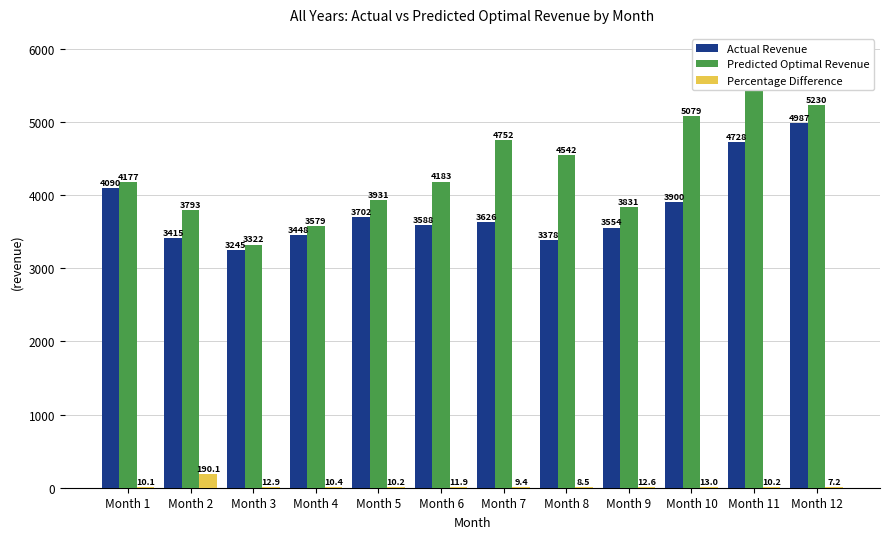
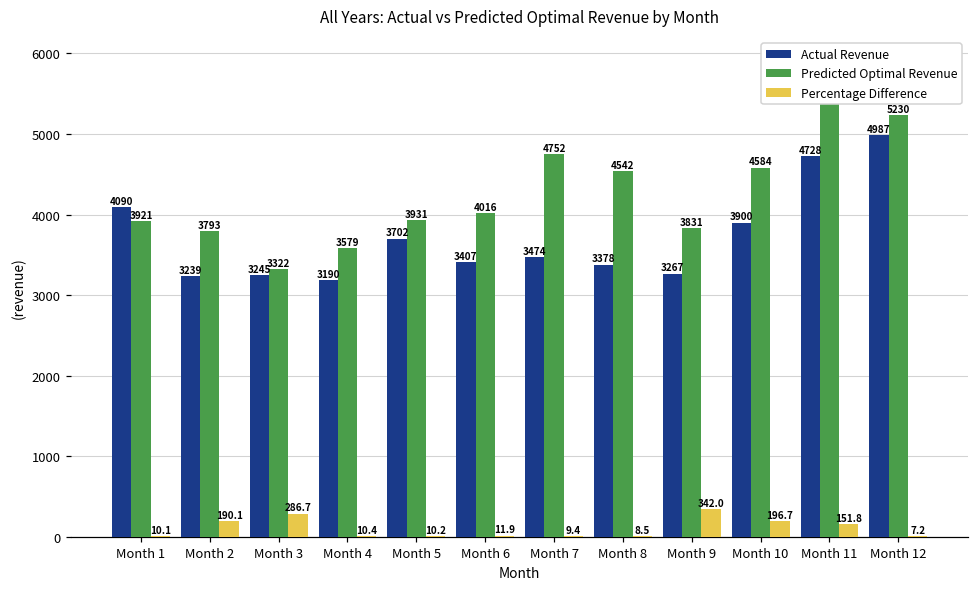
Predicted Optimal Revenue, Month 1: 4177 -> 3921
Actual Revenue, Month 2: 3415 -> 3239
Percentage Difference, Month 3: 12.9 -> 286.7
Actual Revenue, Month 4: 3448 -> 3190
Actual Revenue, Month 6: 3588 -> 3407
Predicted Optimal Revenue, Month 6: 4183 -> 4016
Actual Revenue, Month 7: 3626 -> 3474
Actual Revenue, Month 9: 3554 -> 3267
Percentage Difference, Month 9: 12.6 -> 342.0
Predicted Optimal Revenue, Month 10: 5079 -> 4584
Percentage Difference, Month 10: 13.0 -> 196.7
Percentage Difference, Month 11: 10.2 -> 151.8
